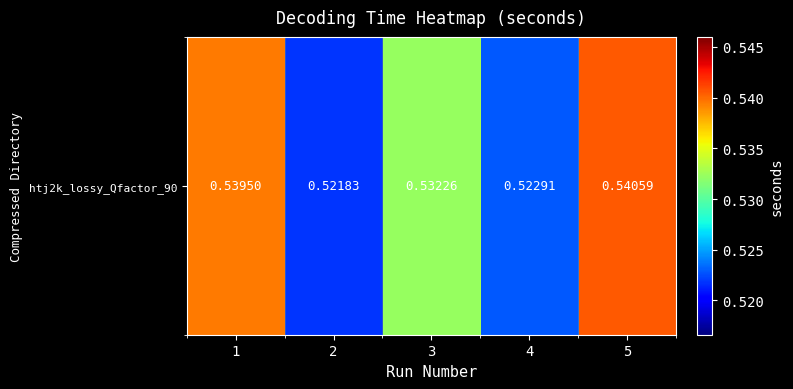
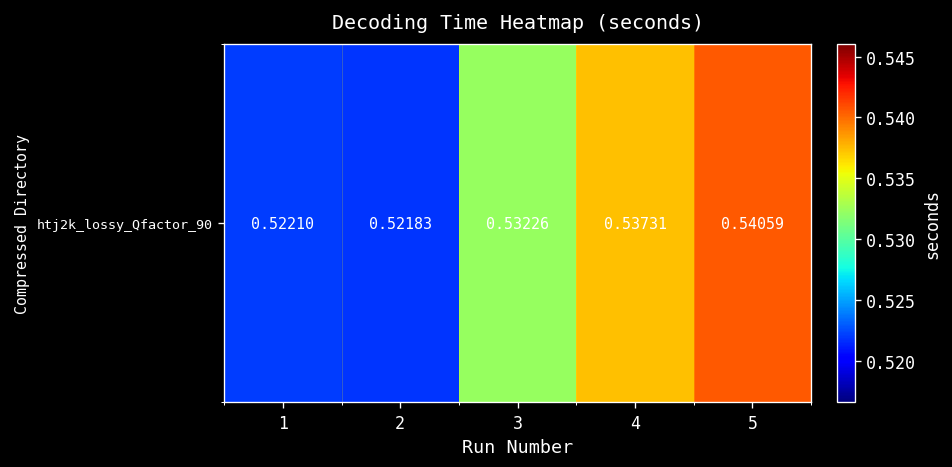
htj2k_lossy_Qfactor_90, 1: 0.53950 -> 0.52210
htj2k_lossy_Qfactor_90, 4: 0.52291 -> 0.53731
